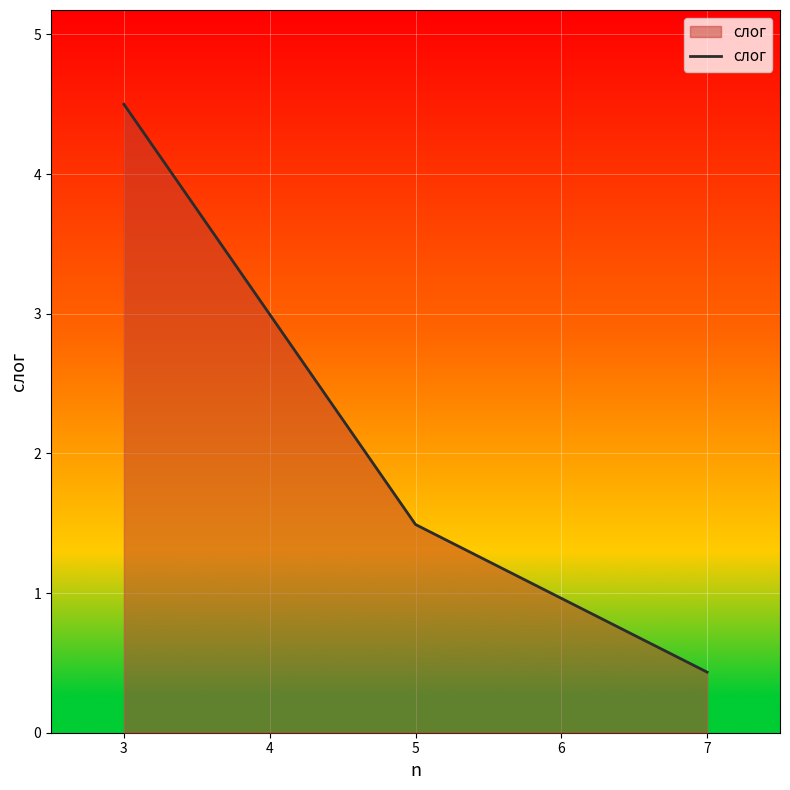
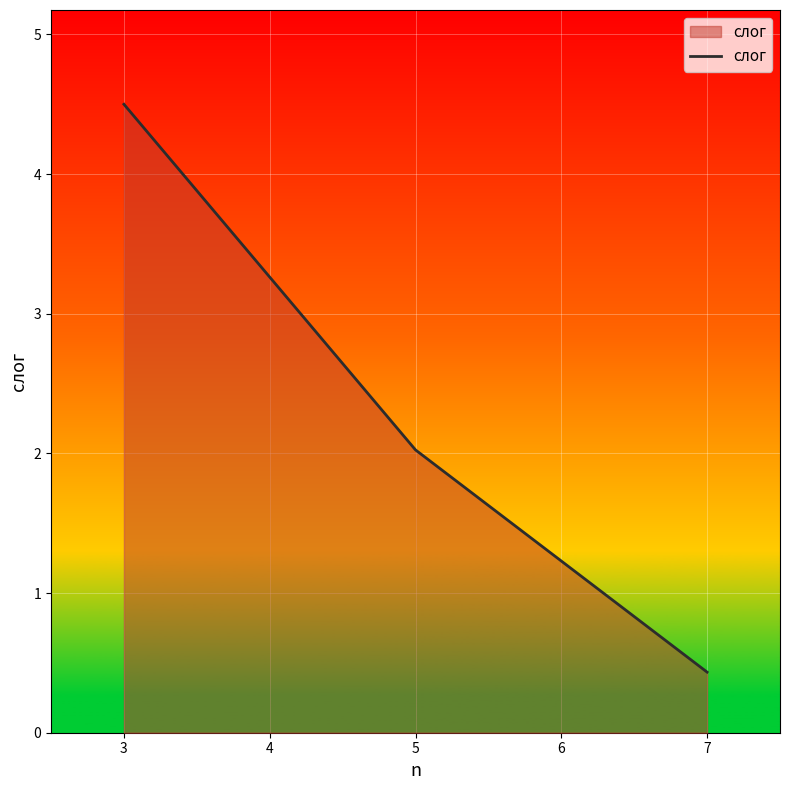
5: 1.49 -> 2.03
